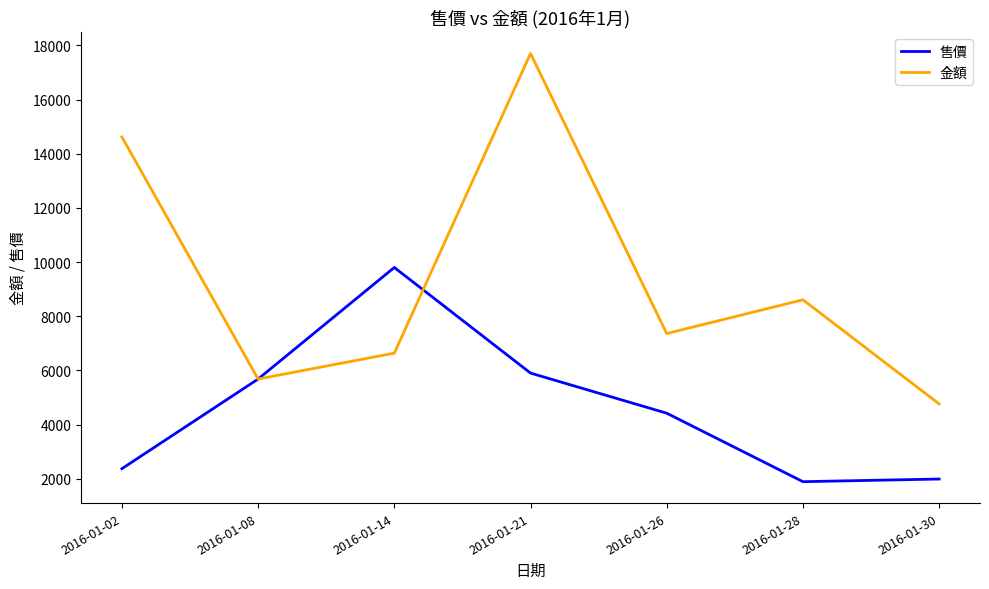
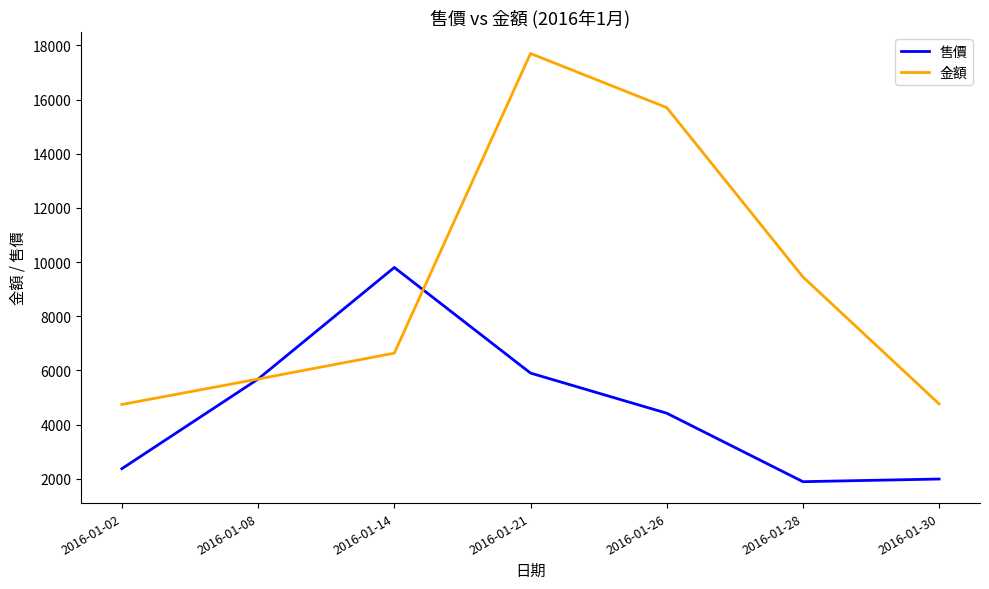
金額, 2016-01-02: 14600 -> 4700
金額, 2016-01-26: 7400 -> 15700
金額, 2016-01-28: 8600 -> 9500
